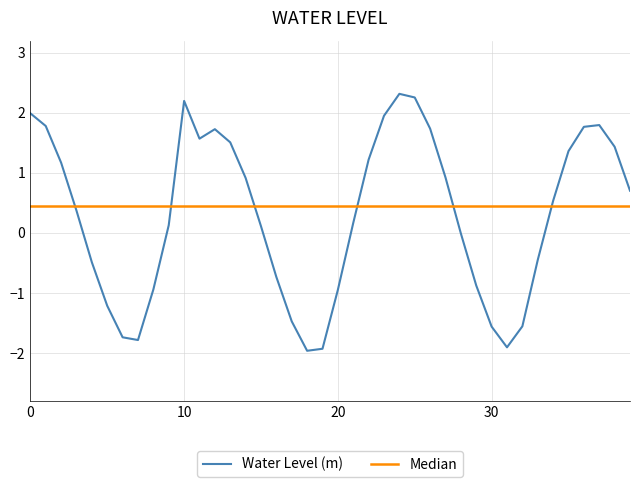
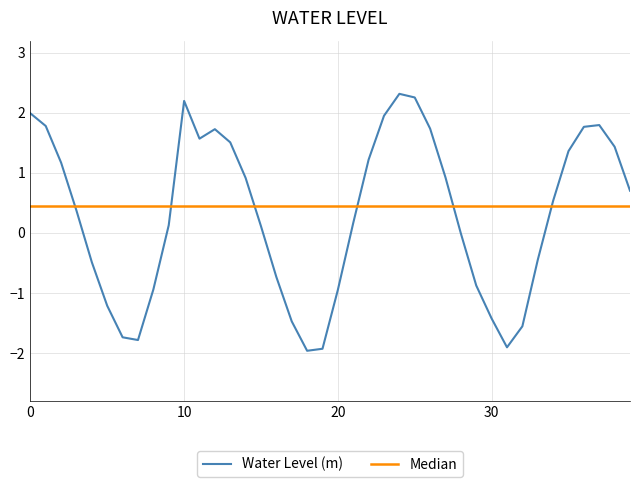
30: -1.6 -> -1.4
